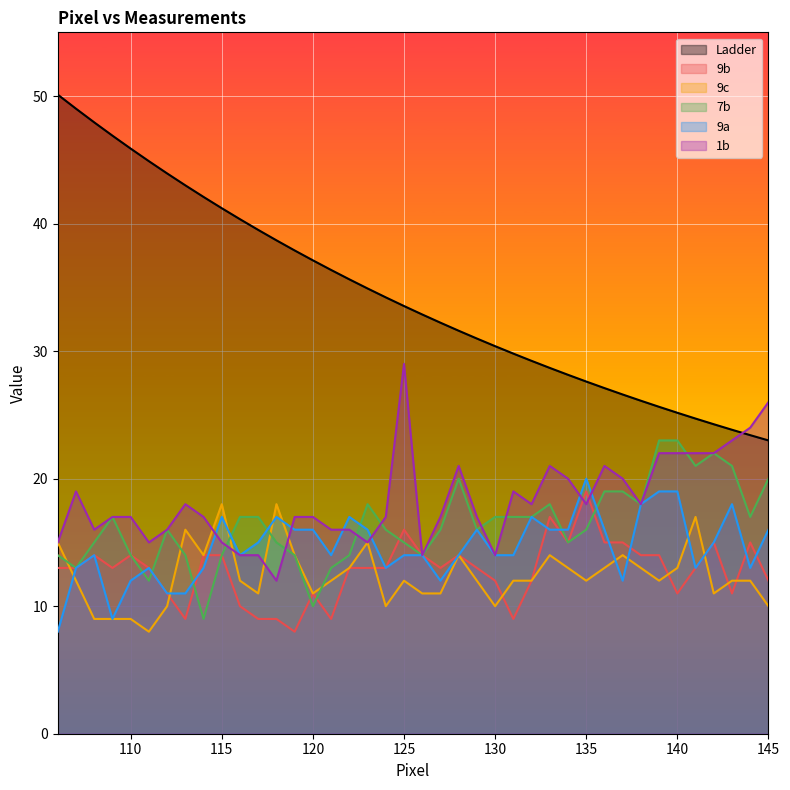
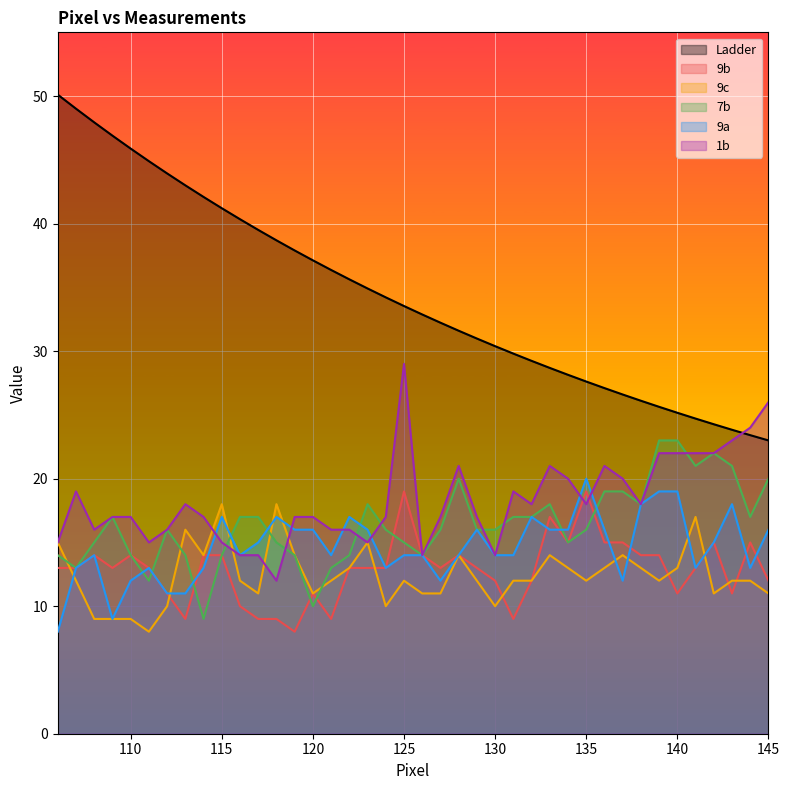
9b, 125: 16 -> 19
7b, 130: 17 -> 16
9c, 145: 10 -> 11
